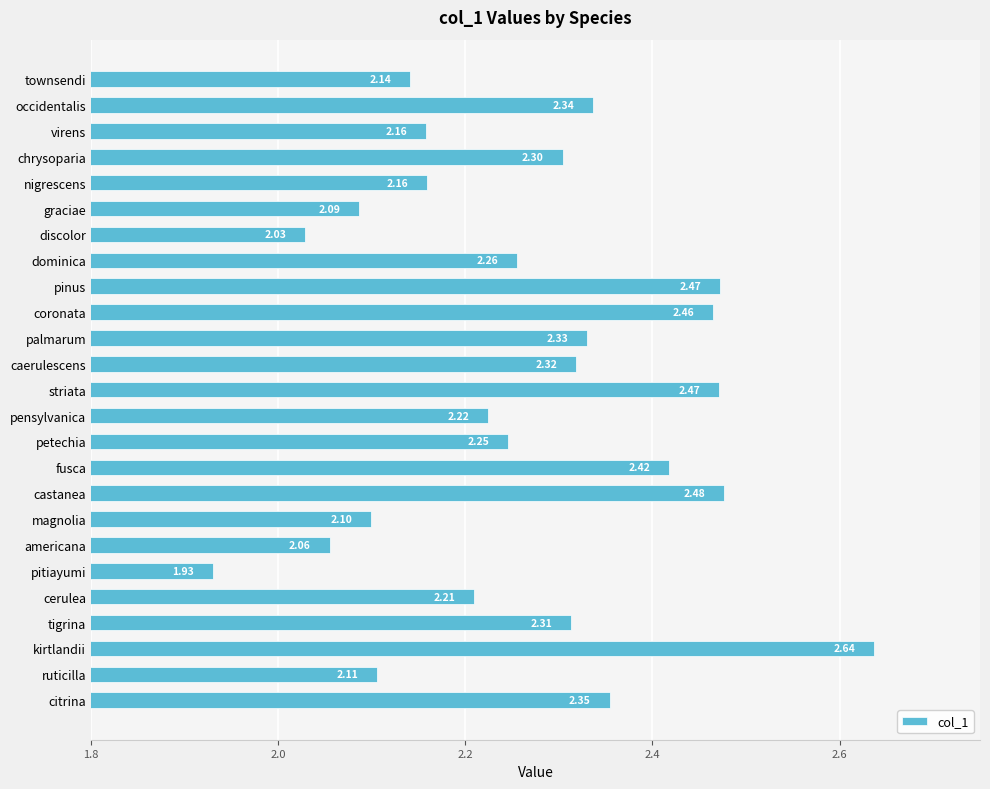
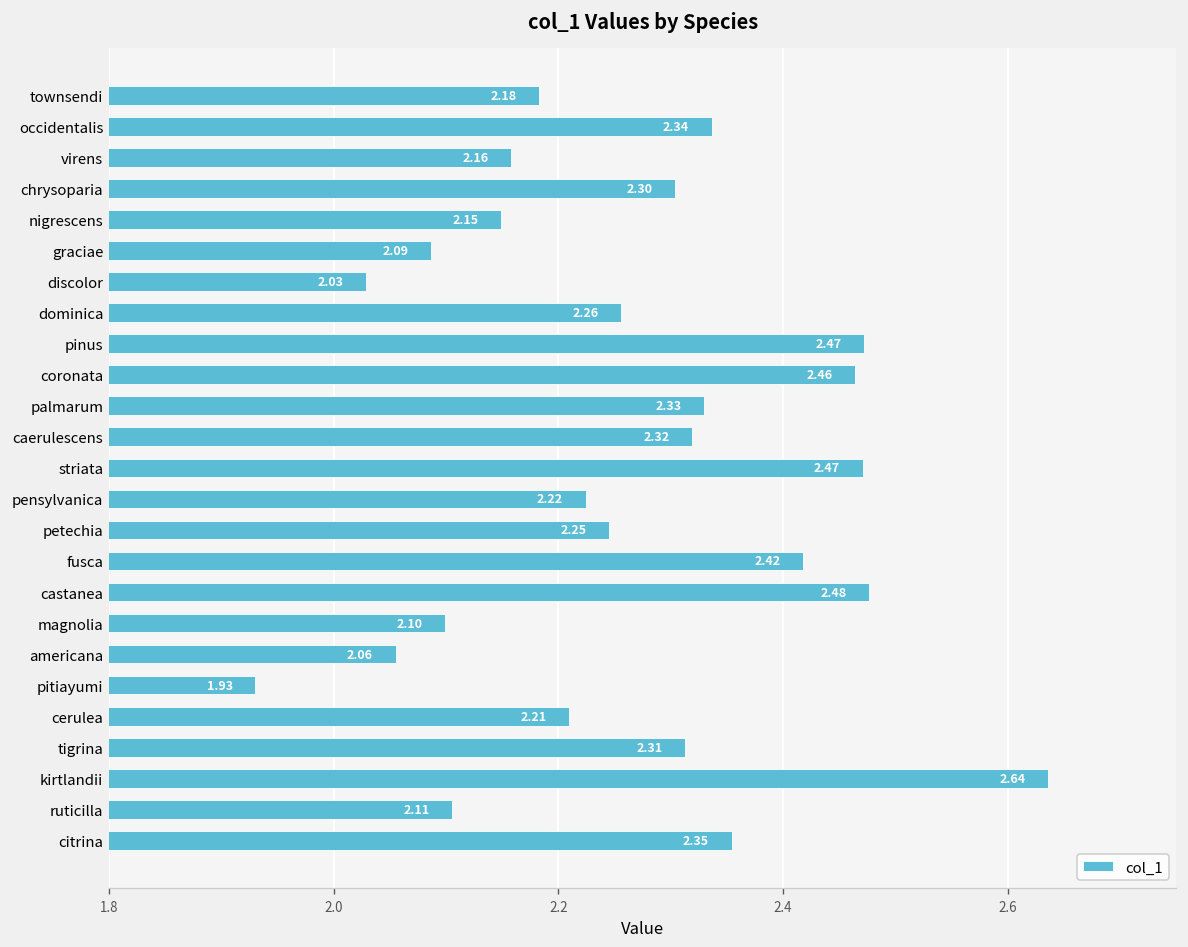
townsendi: 2.14 -> 2.18
nigrescens: 2.16 -> 2.15
